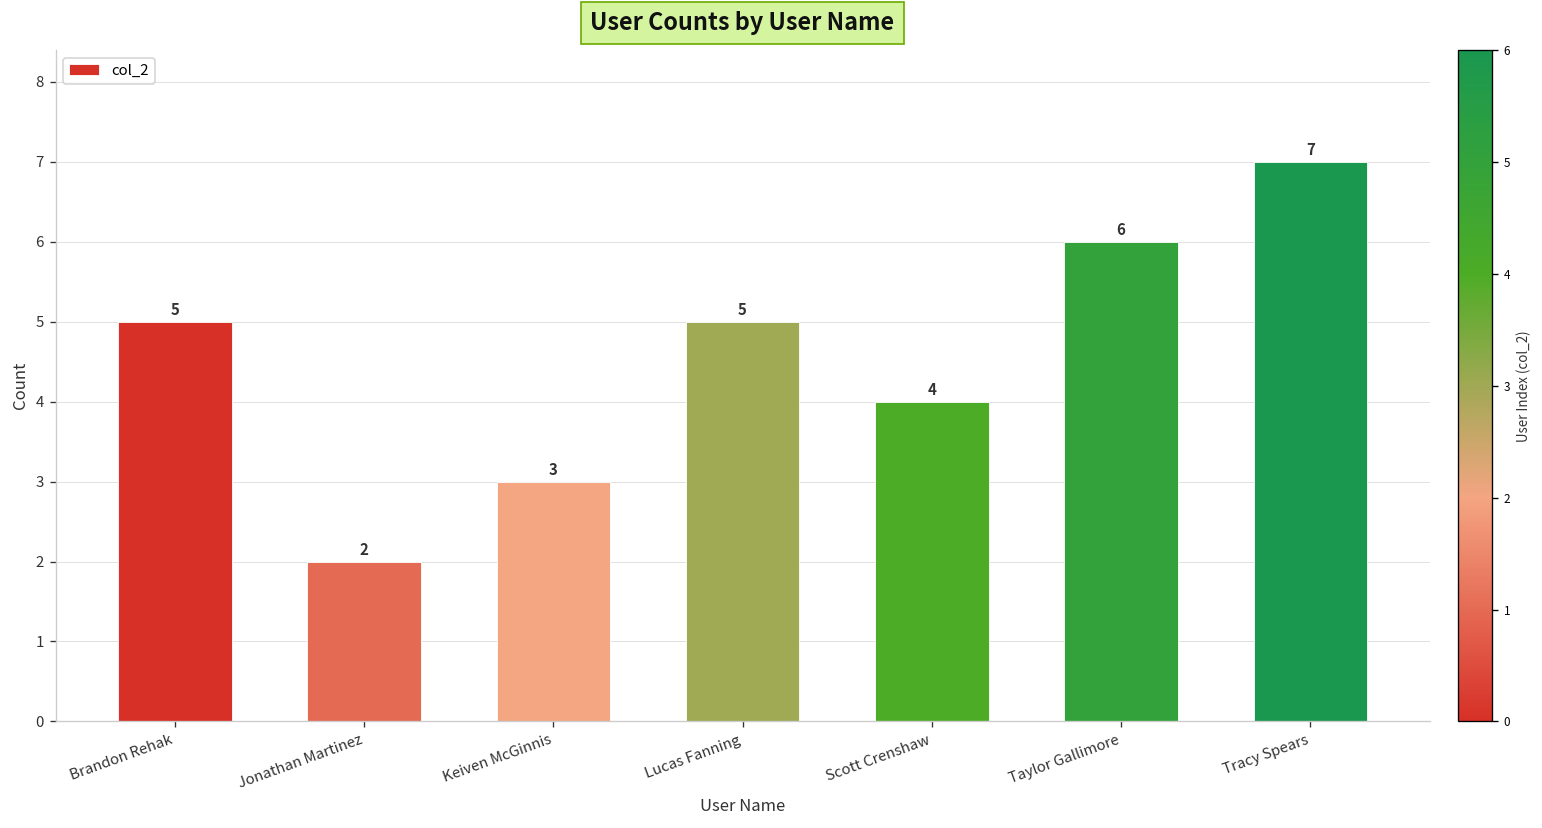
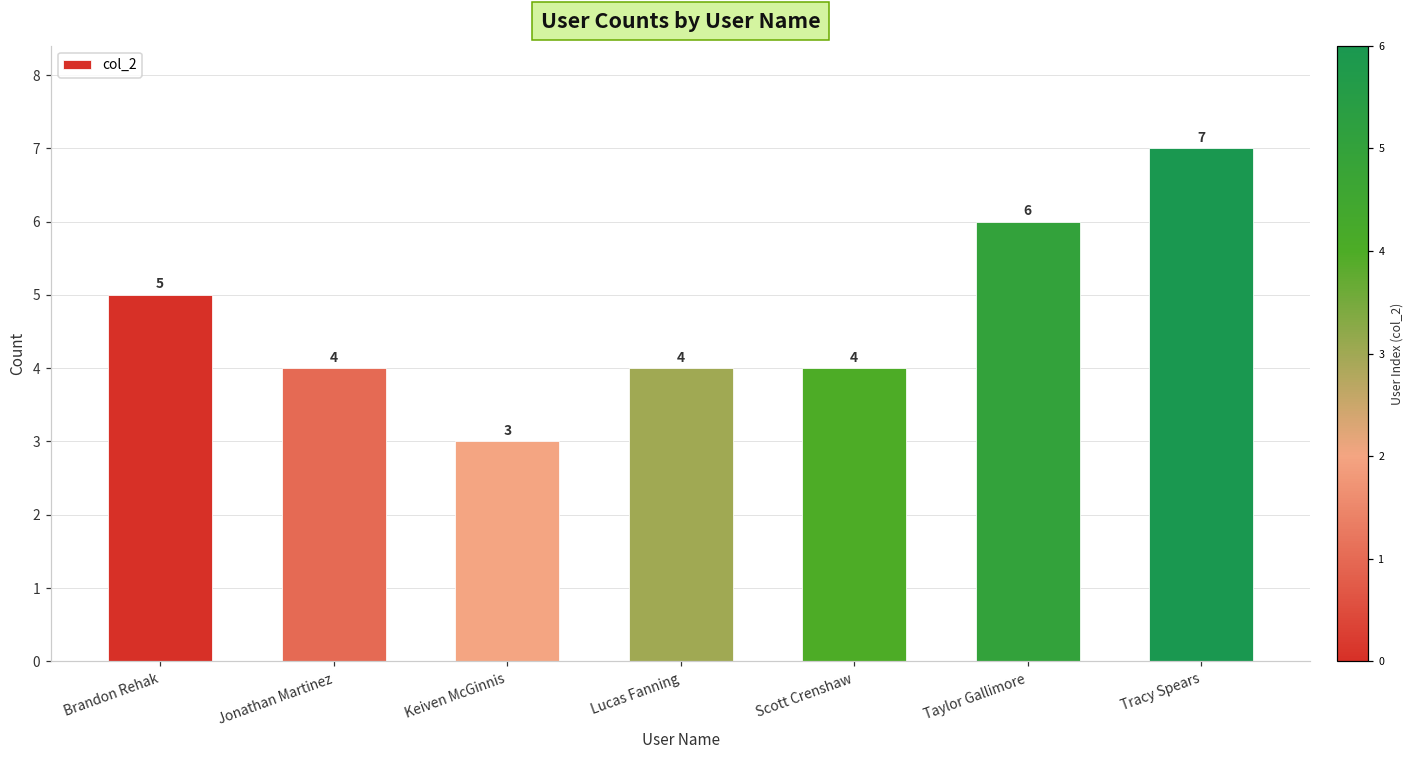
Jonathan Martinez: 2 -> 4
Lucas Fanning: 5 -> 4
